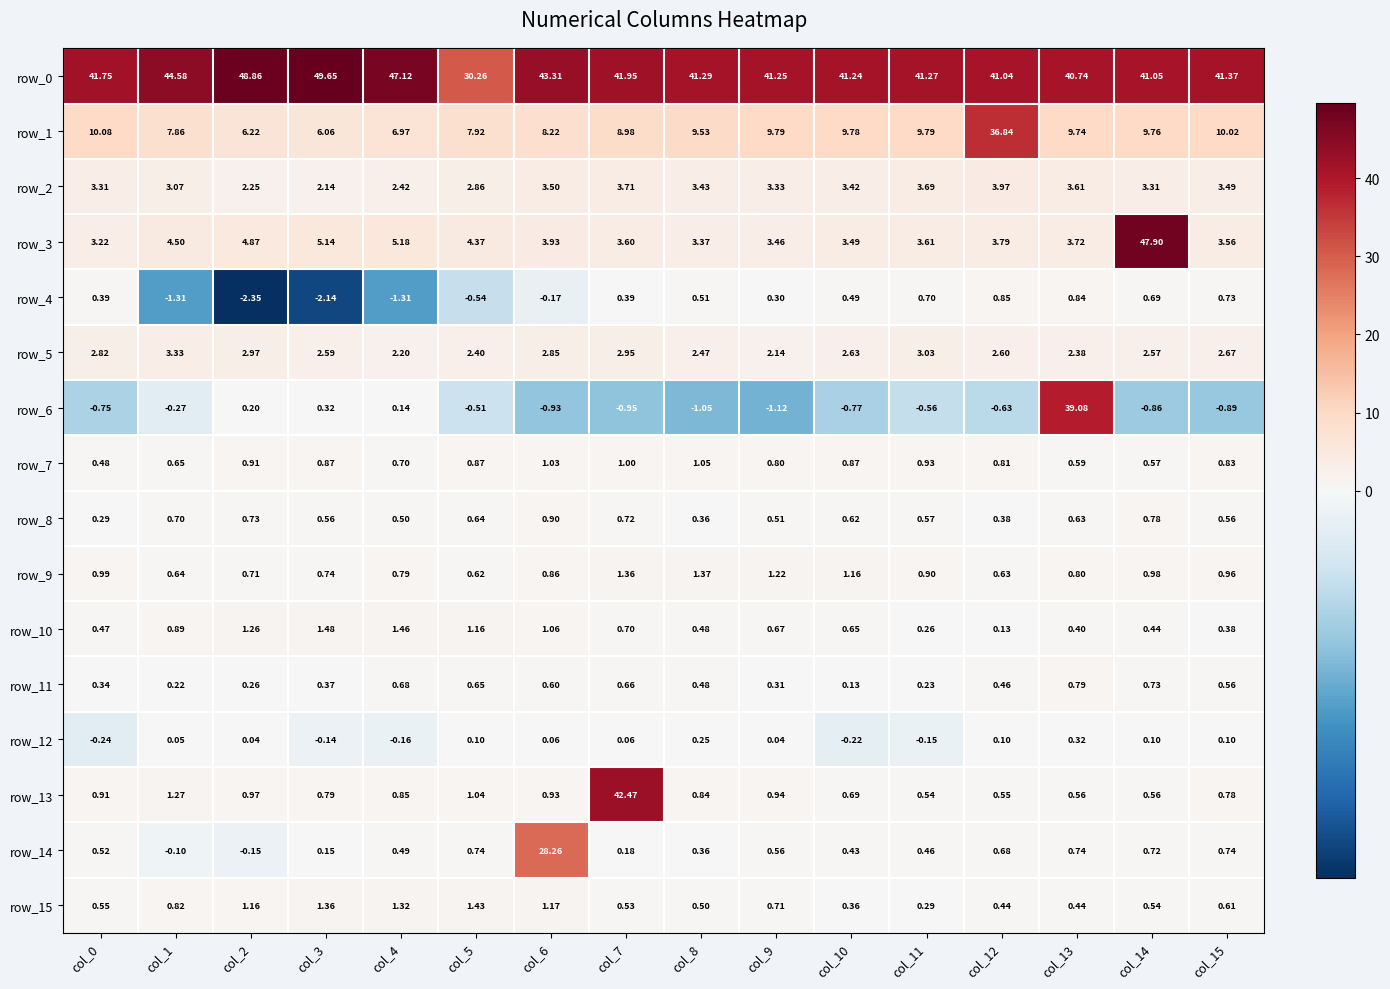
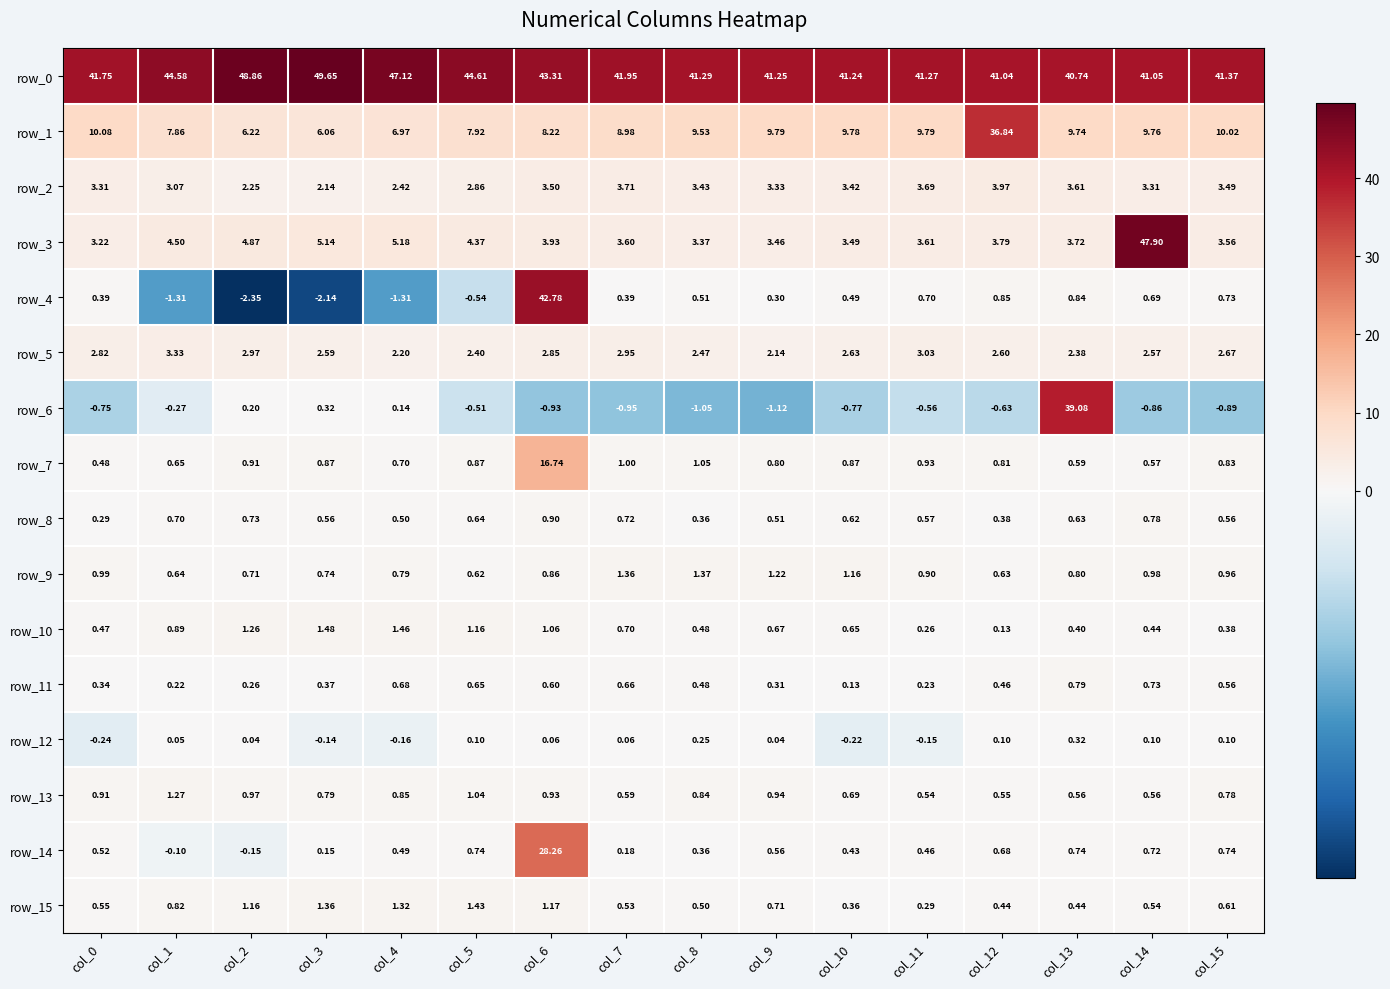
row_0, col_5: 30.26 -> 44.61
row_4, col_6: -0.17 -> 42.78
row_7, col_6: 1.03 -> 16.74
row_13, col_7: 42.47 -> 0.59
